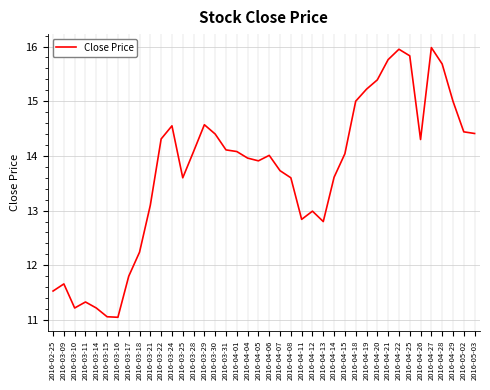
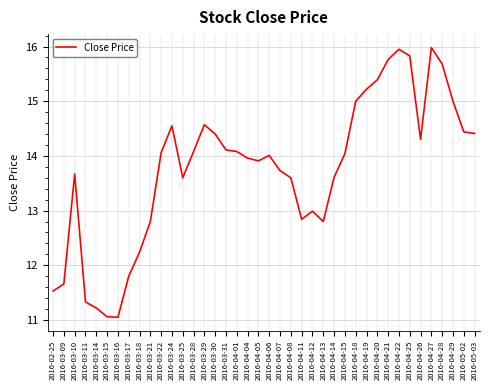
2016-03-10: 11.2 -> 13.7
2016-03-21: 13.1 -> 12.8
2016-03-22: 14.3 -> 14.1
